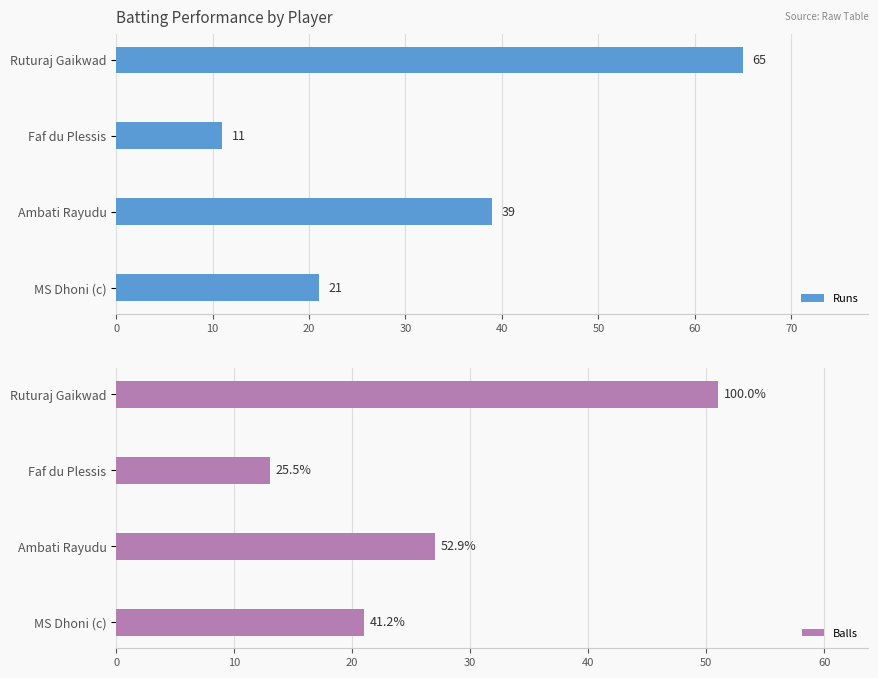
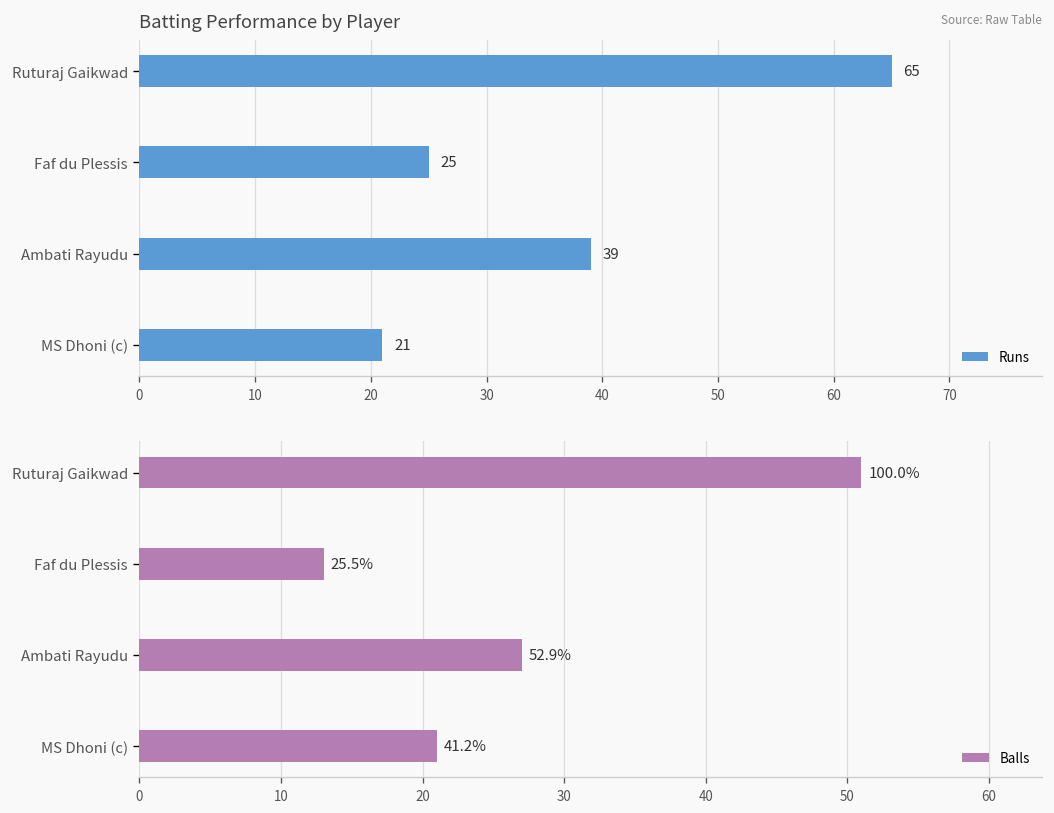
Batting Performance by Player, Faf du Plessis: 11 -> 25
